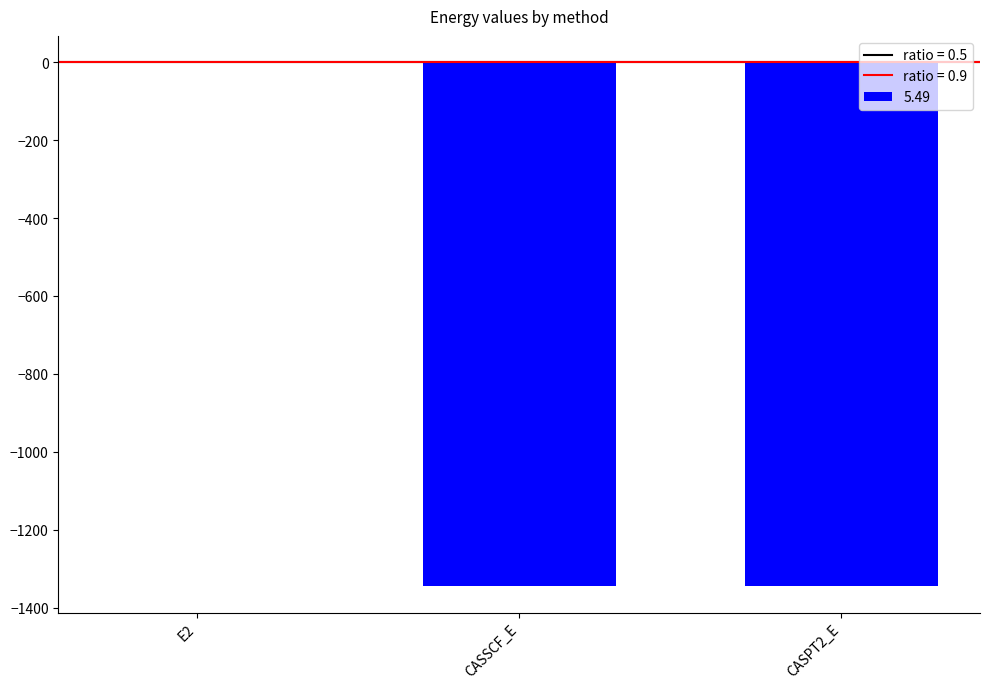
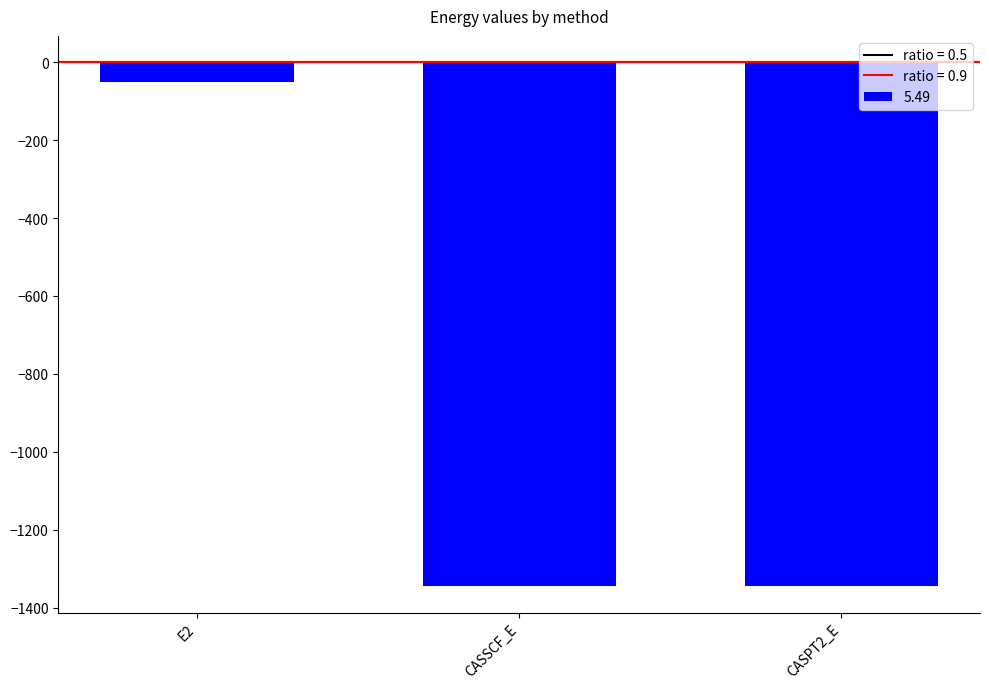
E2: 0 -> -50
